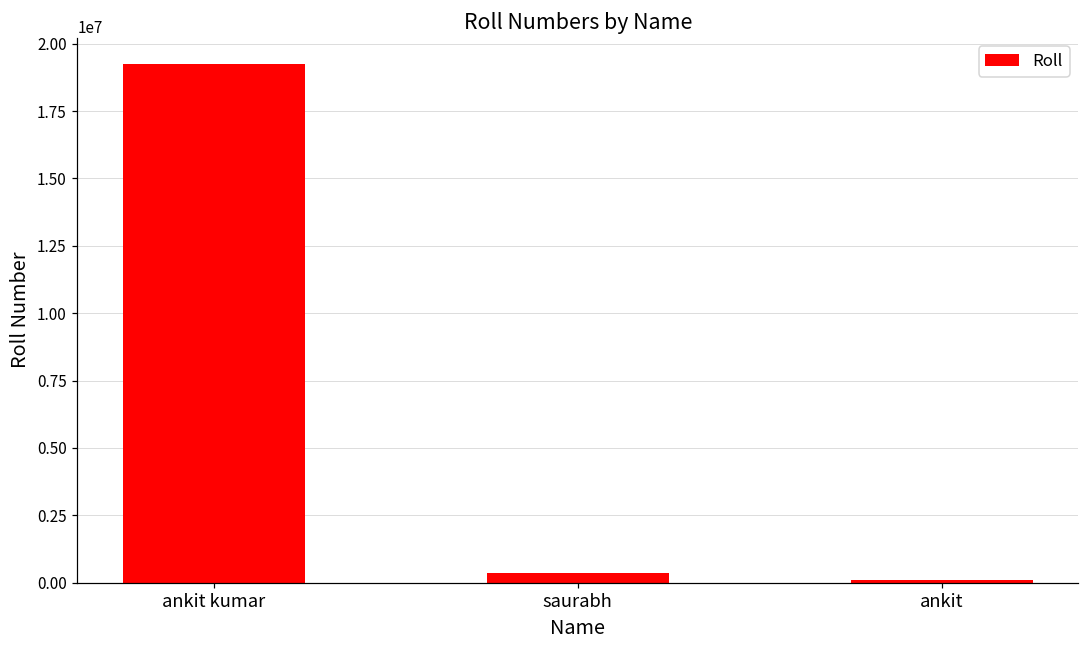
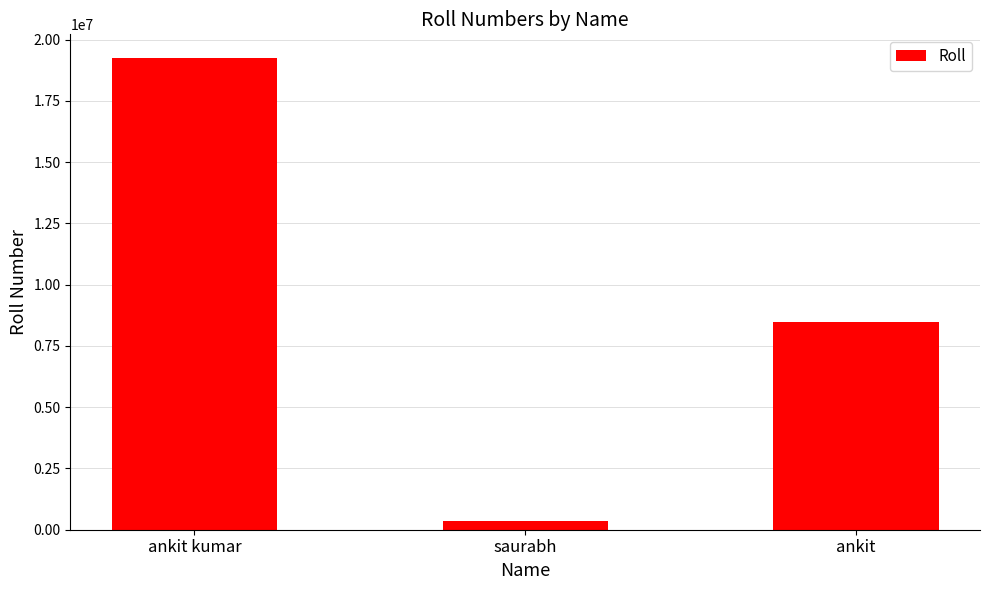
ankit: 100000 -> 8500000
